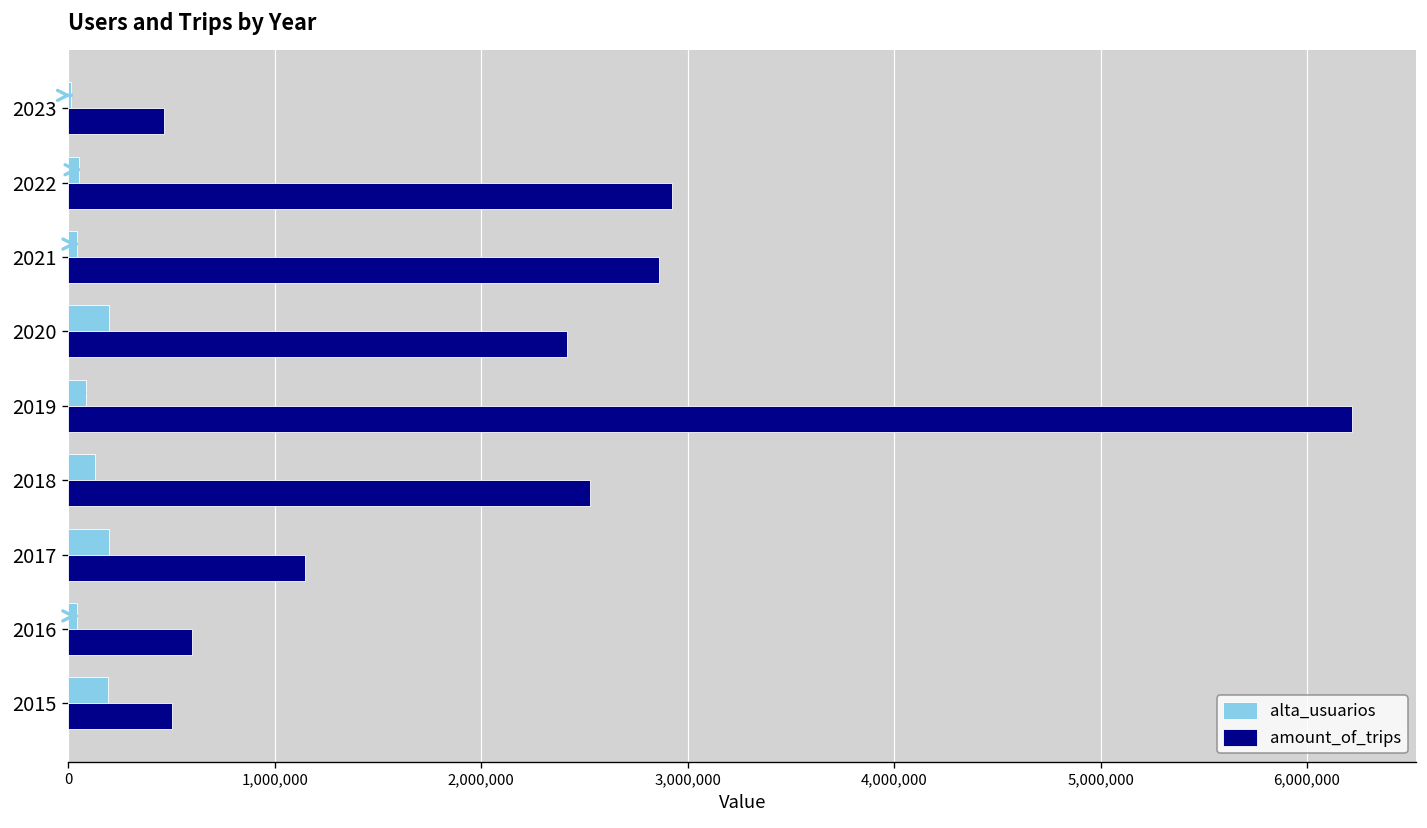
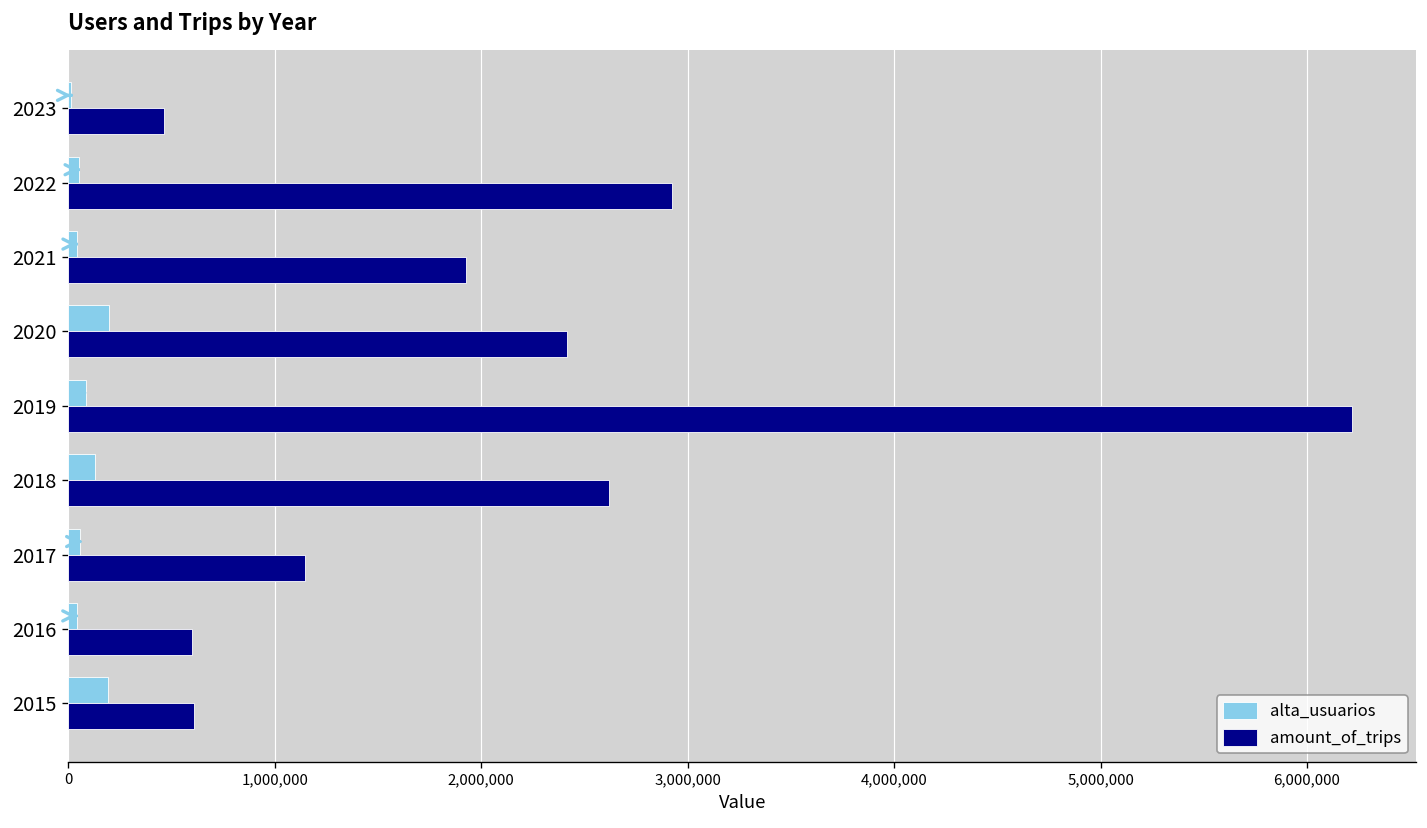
amount_of_trips, 2021: 2,860,000 -> 1,920,000
amount_of_trips, 2018: 2,530,000 -> 2,620,000
alta_usuarios, 2017: 200,000 -> 60,000
amount_of_trips, 2015: 500,000 -> 610,000
